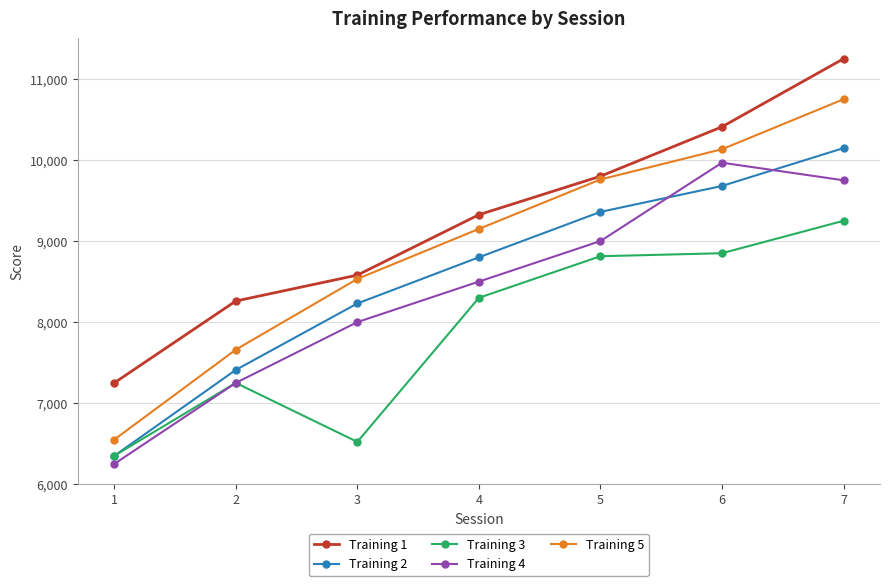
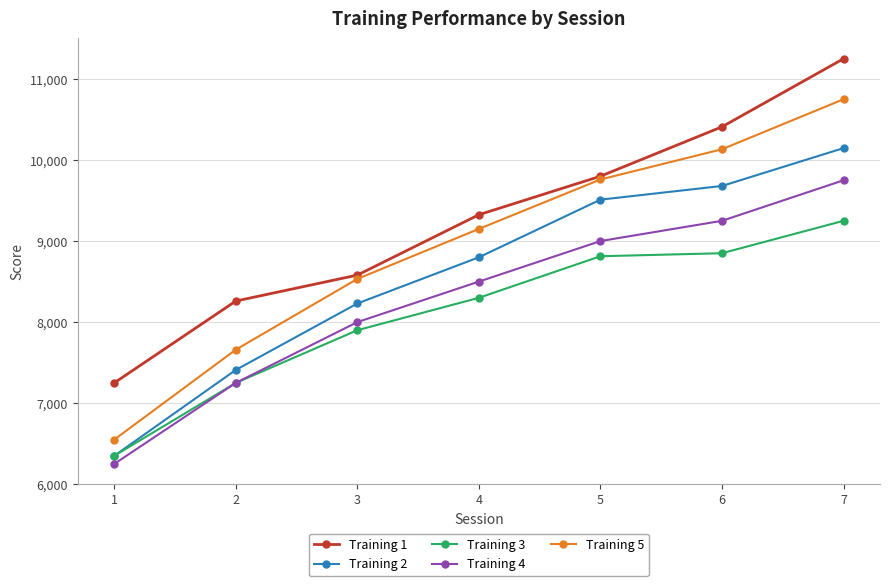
Training 3, 3: 6,500 -> 7,900
Training 2, 5: 9,400 -> 9,500
Training 4, 6: 10,000 -> 9,300
